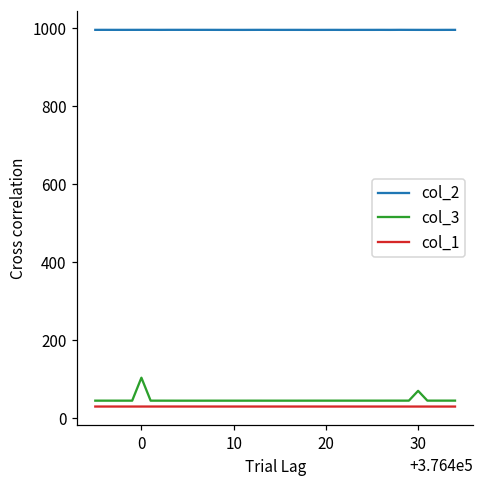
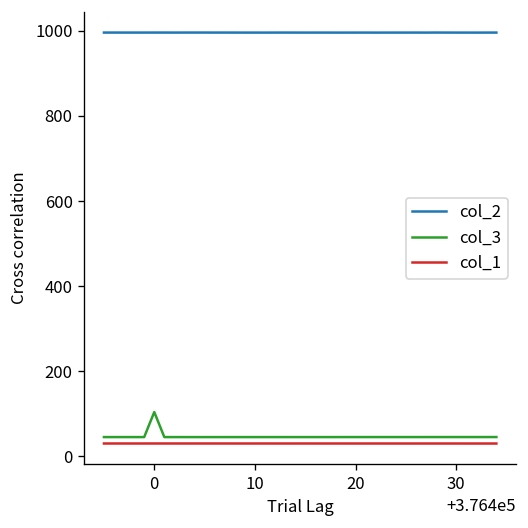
col_3, 30: 70 -> 50
